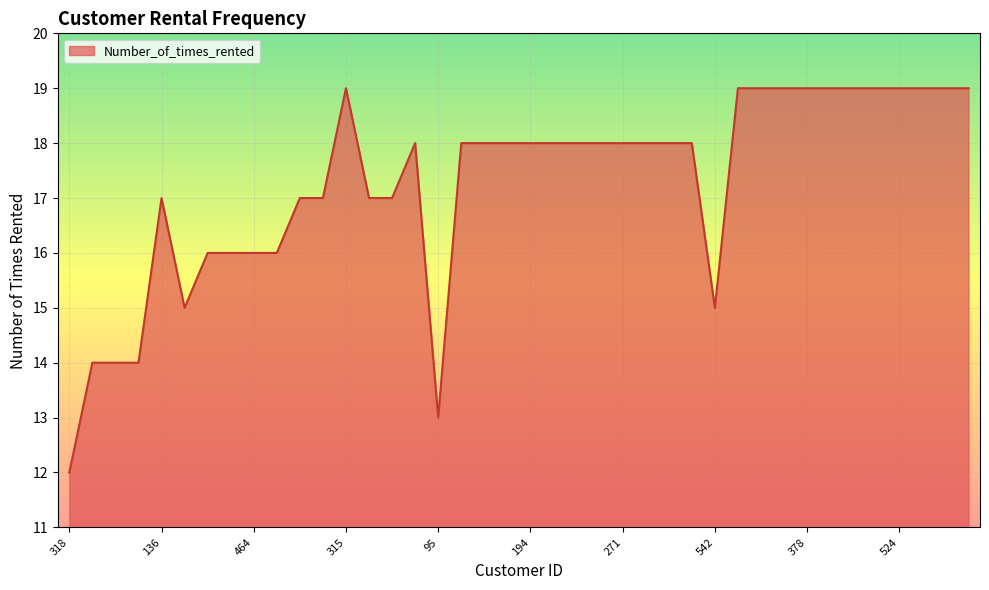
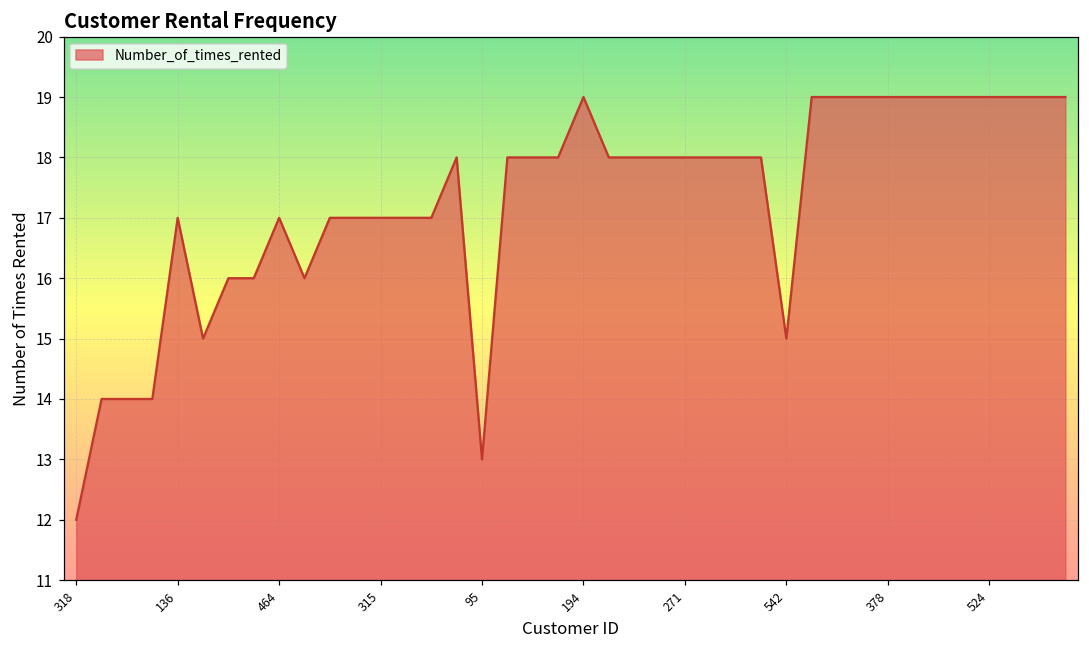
464: 16 -> 17
315: 19 -> 17
194: 18 -> 19
